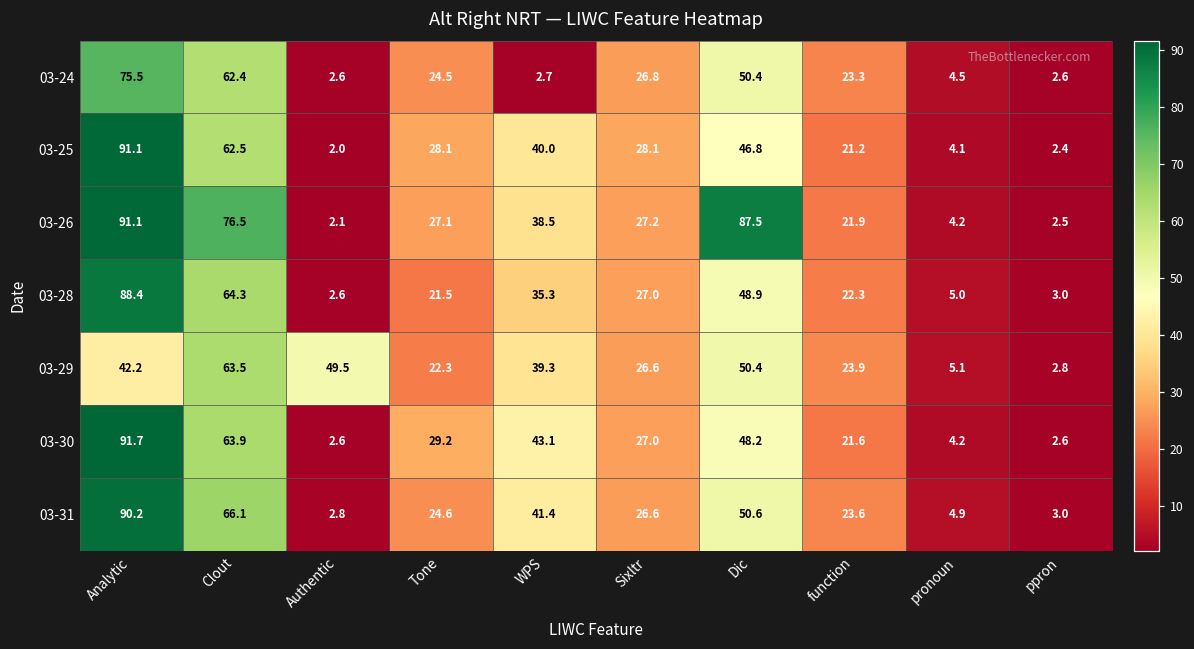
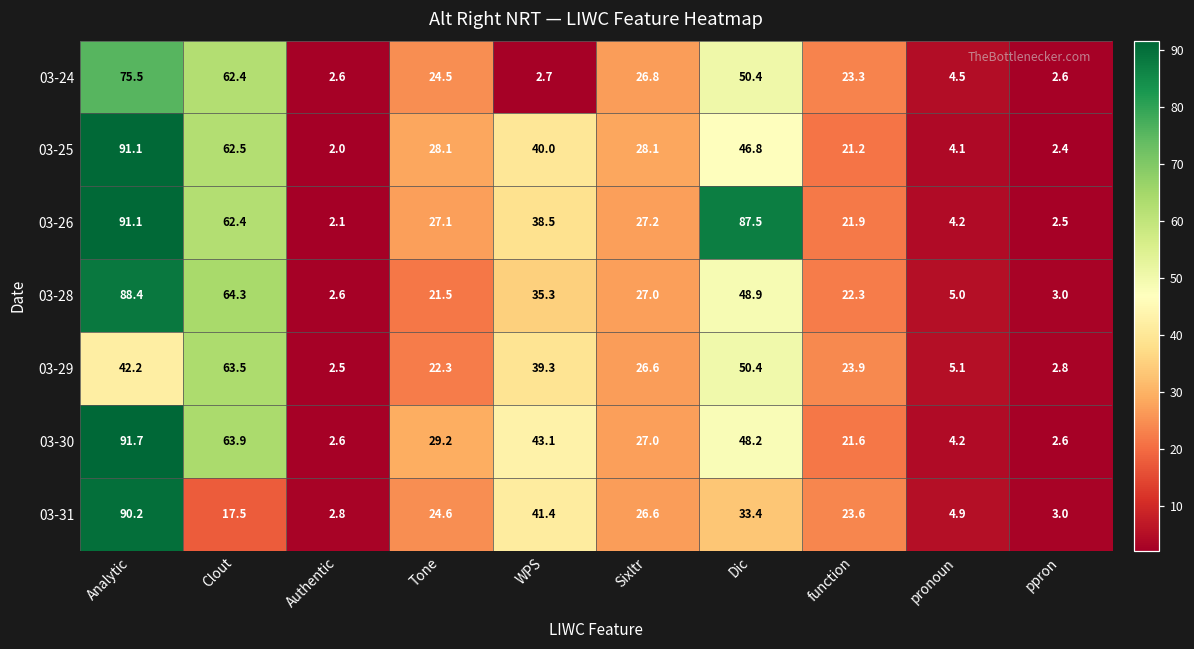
03-26, Clout: 76.5 -> 62.4
03-29, Authentic: 49.5 -> 2.5
03-31, Clout: 66.1 -> 17.5
03-31, Dic: 50.6 -> 33.4
